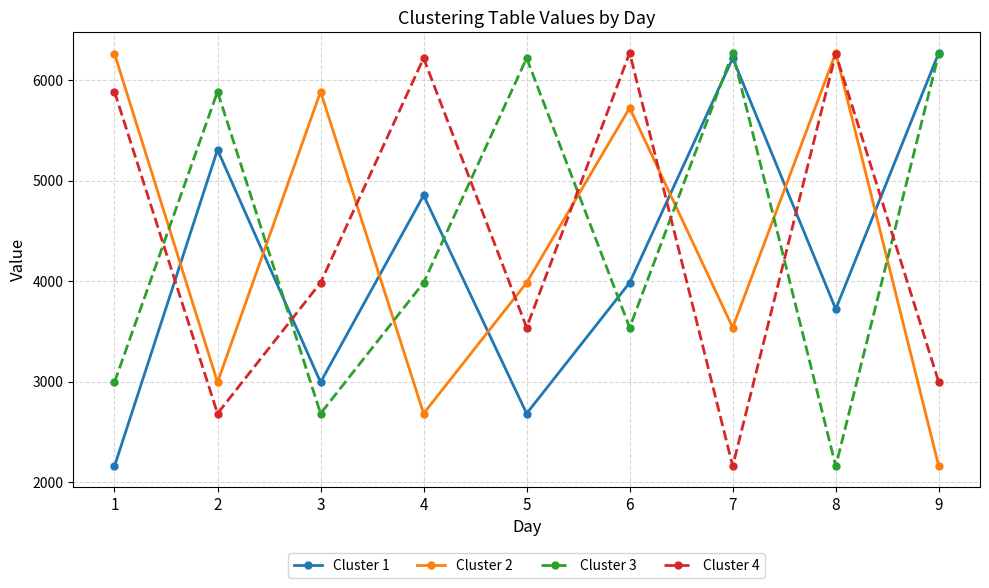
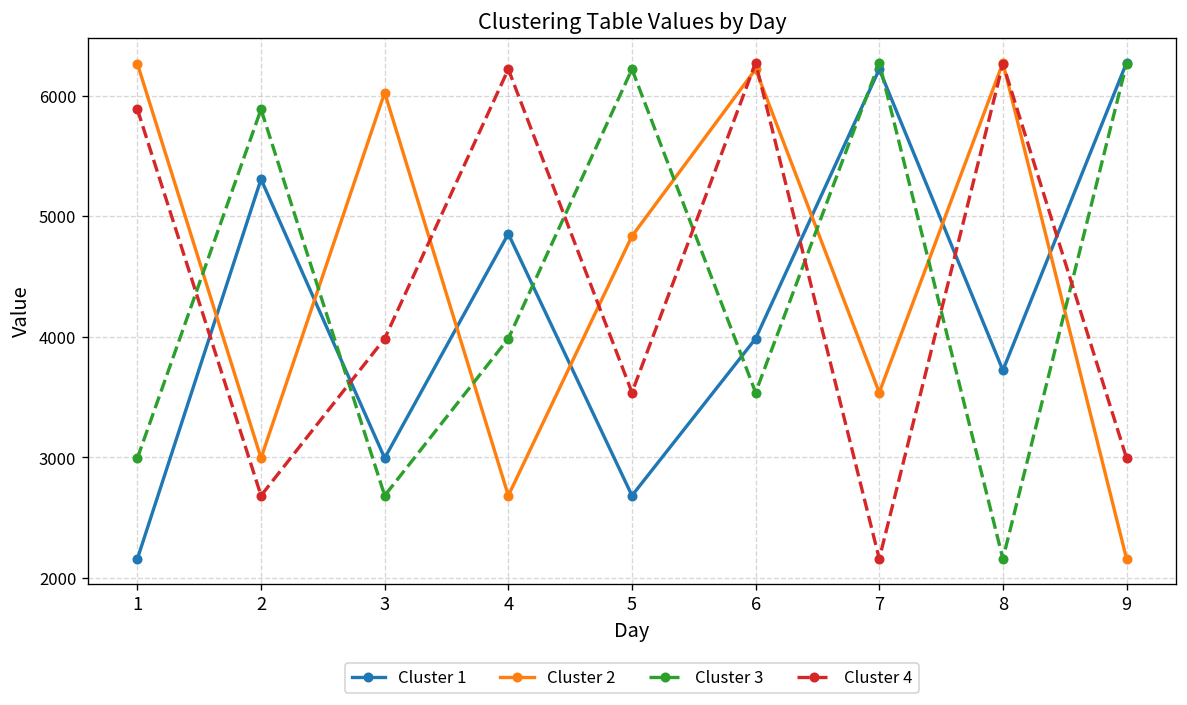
Cluster 2, 3: 5890 -> 6030
Cluster 2, 5: 3990 -> 4840
Cluster 2, 6: 5730 -> 6220
